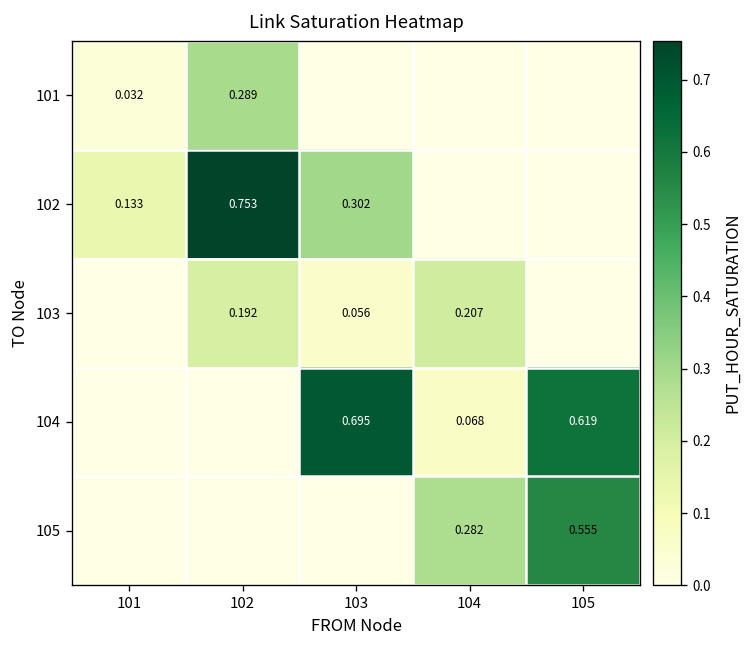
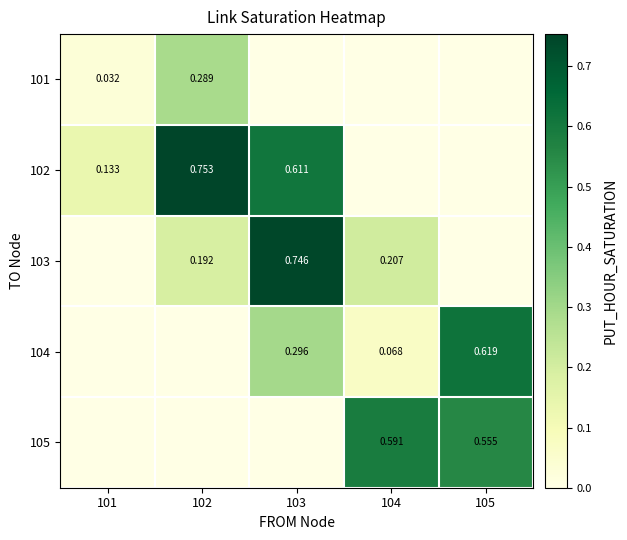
102, 103: 0.302 -> 0.611
103, 103: 0.056 -> 0.746
104, 103: 0.695 -> 0.296
105, 104: 0.282 -> 0.591
